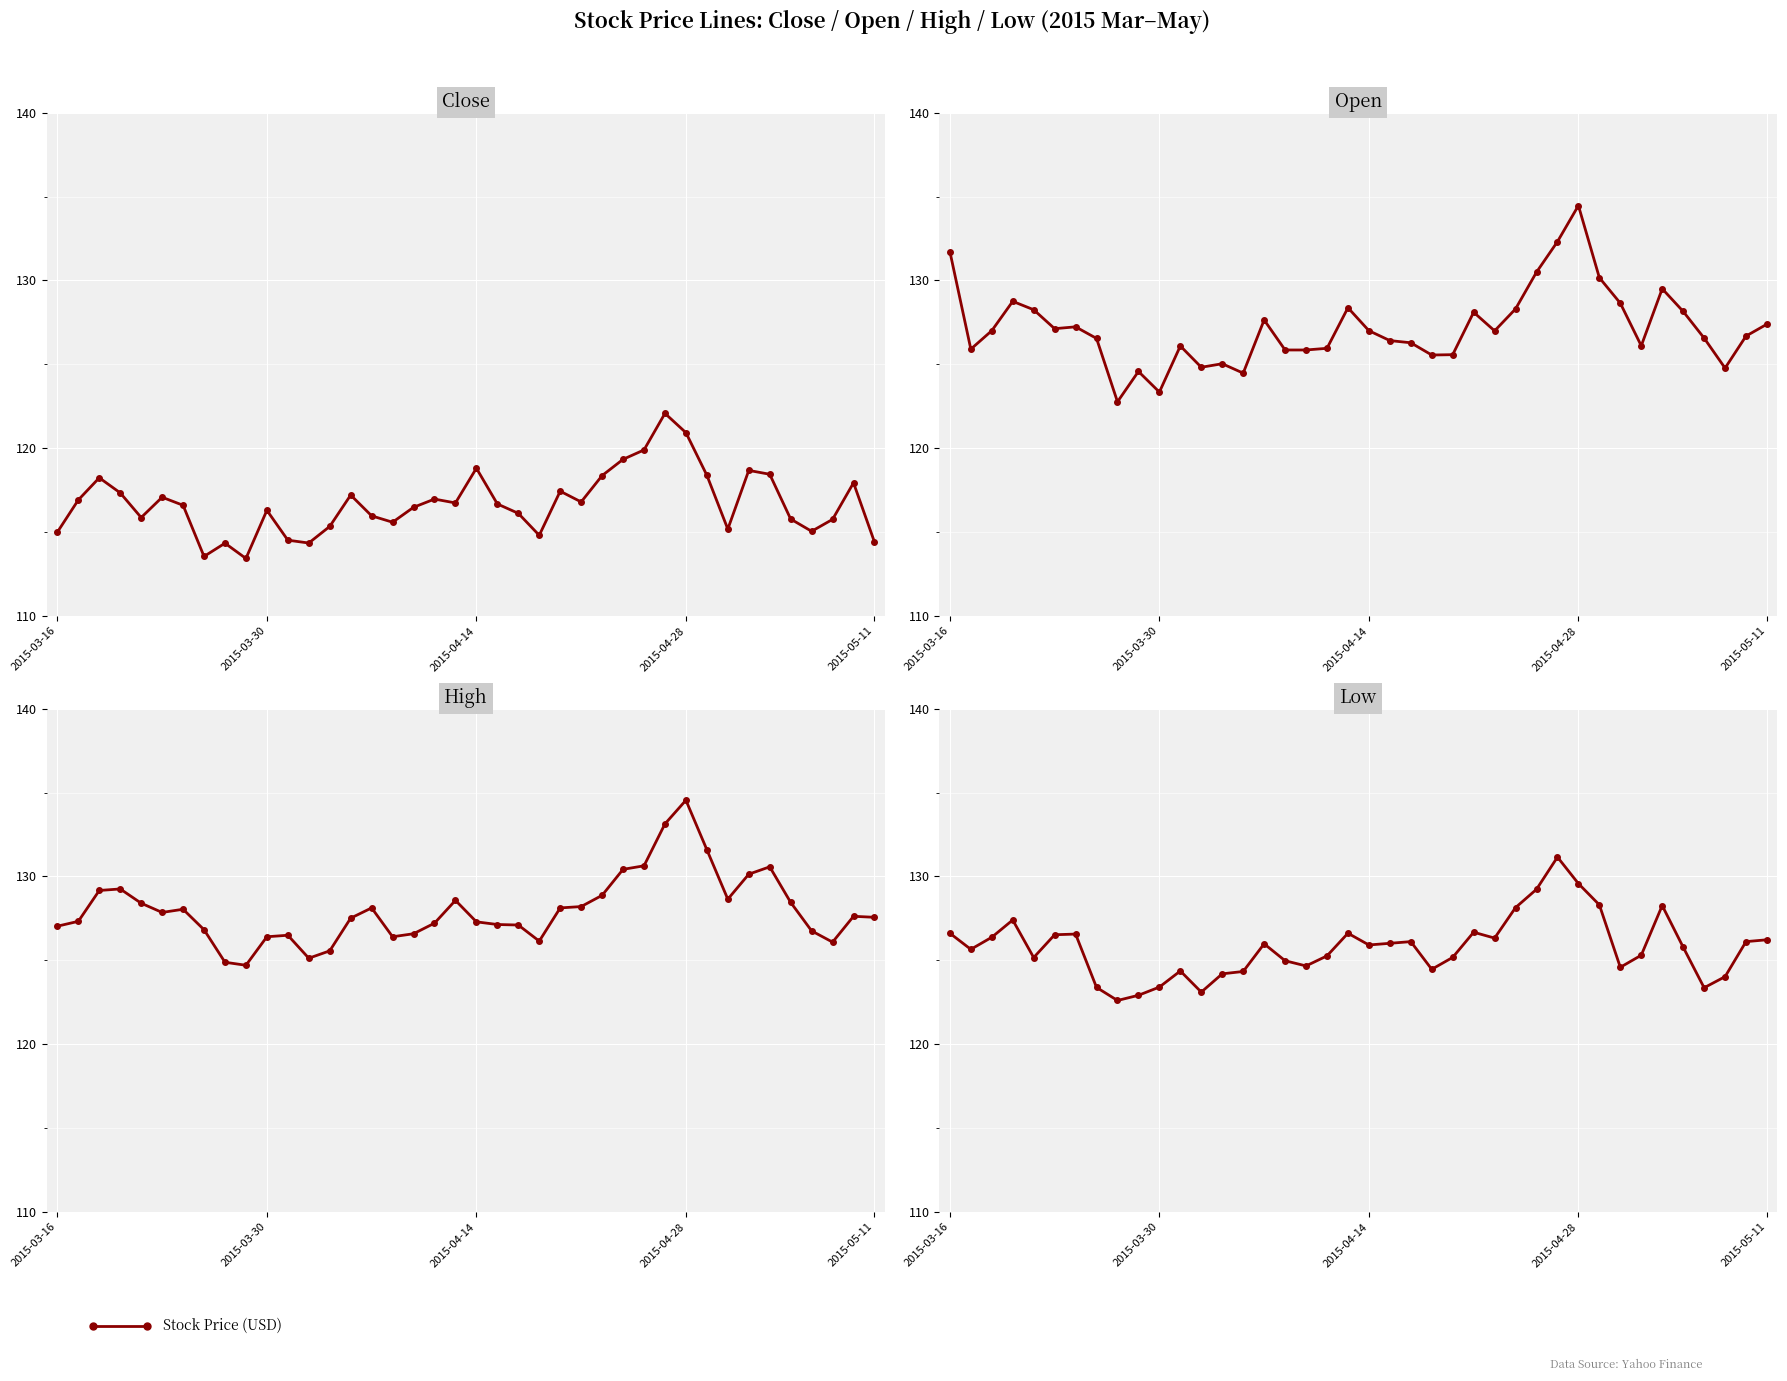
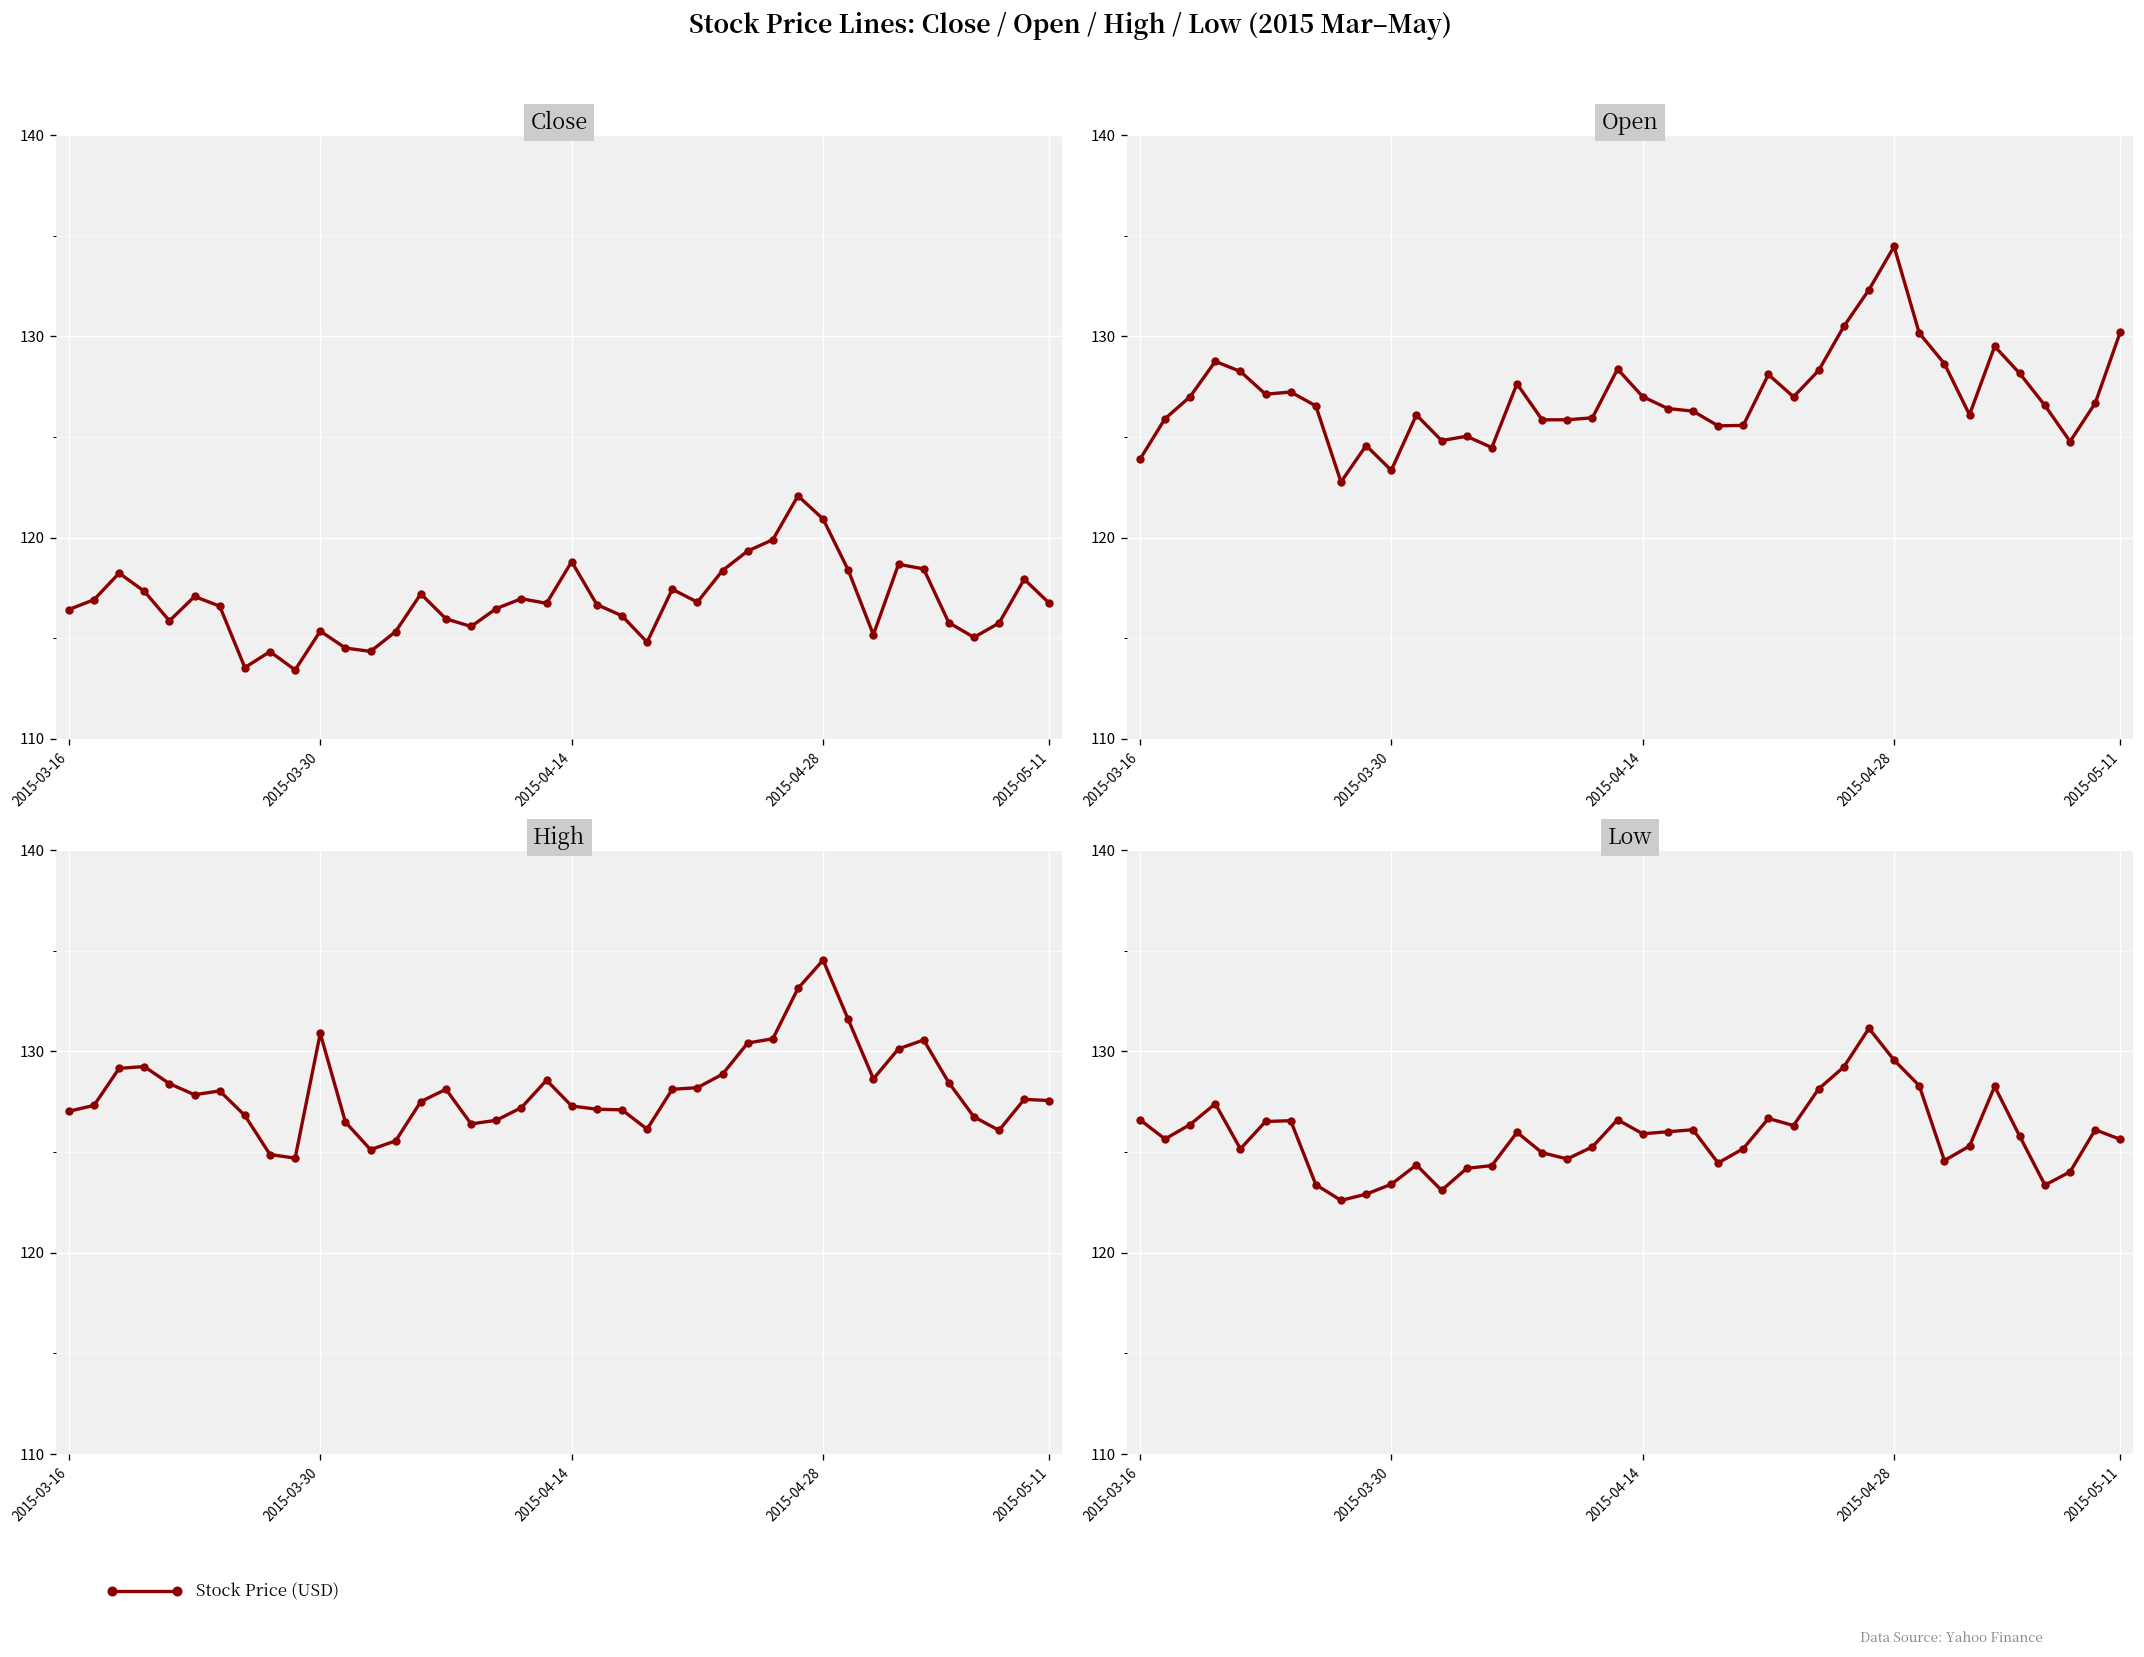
Close, 2015-03-16: 115.0 -> 116.4
Close, 2015-03-30: 116.3 -> 115.4
Close, 2015-05-11: 114.4 -> 116.7
Open, 2015-03-16: 131.7 -> 123.9
Open, 2015-05-11: 127.4 -> 130.2
High, 2015-03-30: 126.4 -> 130.9
Low, 2015-05-11: 126.2 -> 125.6
